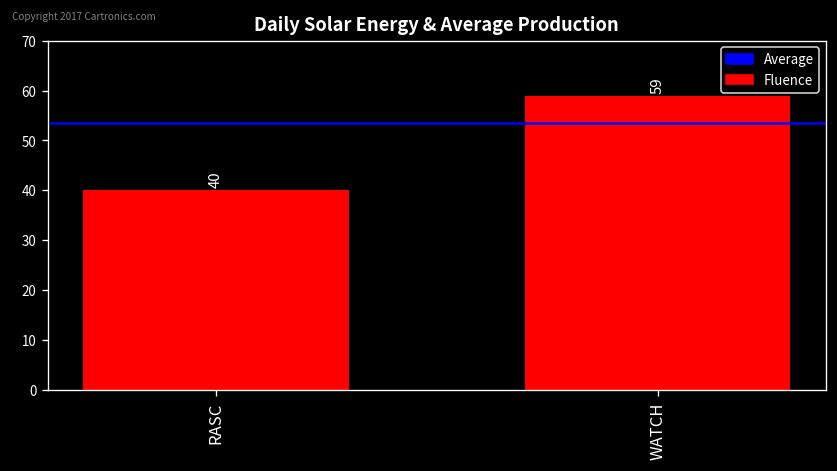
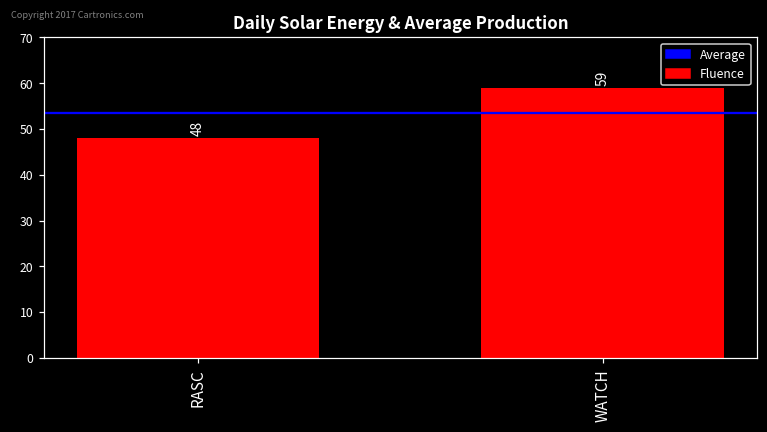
RASC: 40 -> 48
